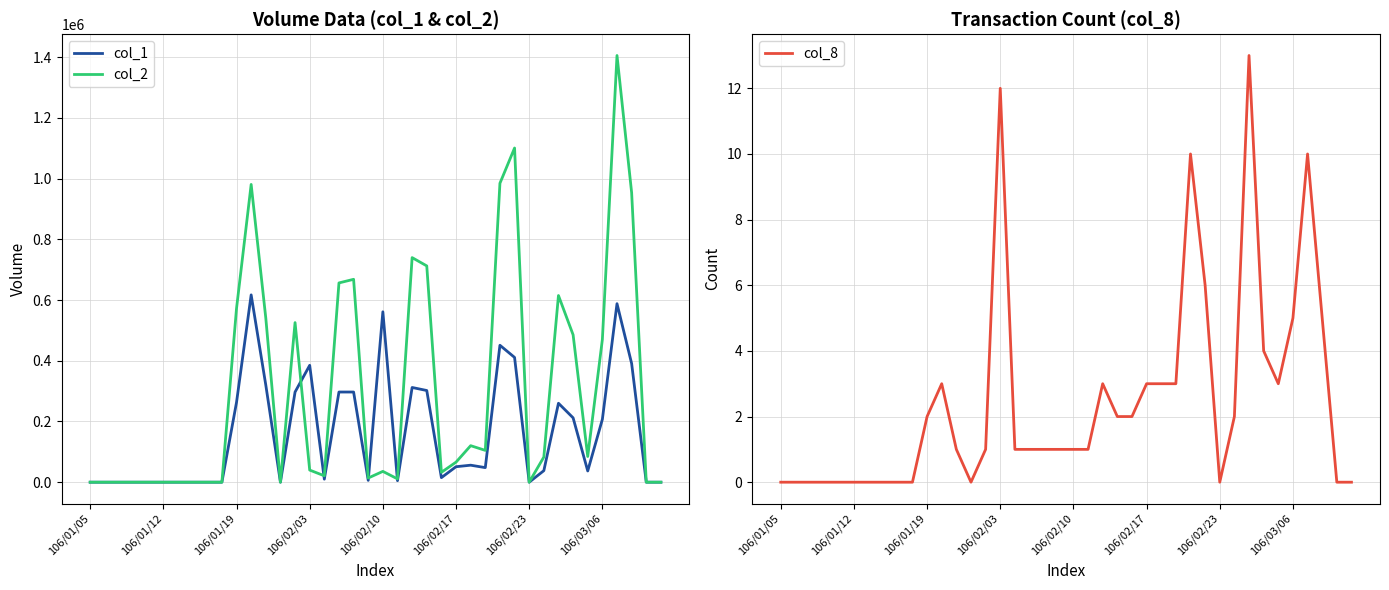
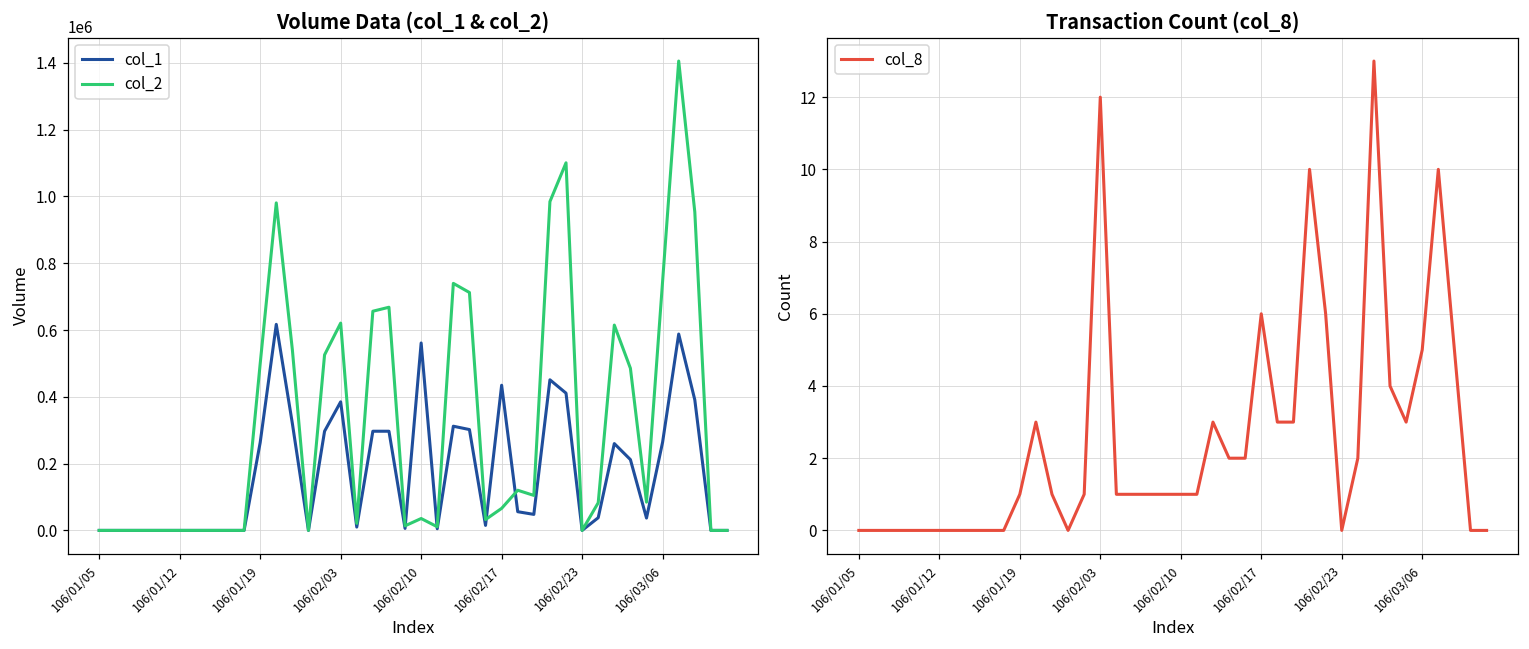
Volume Data (col_1 & col_2), col_2, 106/01/19: 570000 -> 500000
Volume Data (col_1 & col_2), col_2, 106/02/03: 40000 -> 620000
Volume Data (col_1 & col_2), col_1, 106/02/17: 50000 -> 430000
Volume Data (col_1 & col_2), col_1, 106/03/06: 210000 -> 260000
Volume Data (col_1 & col_2), col_2, 106/03/06: 470000 -> 750000
Transaction Count (col_8), 106/01/19: 2 -> 1
Transaction Count (col_8), 106/02/17: 3 -> 6
